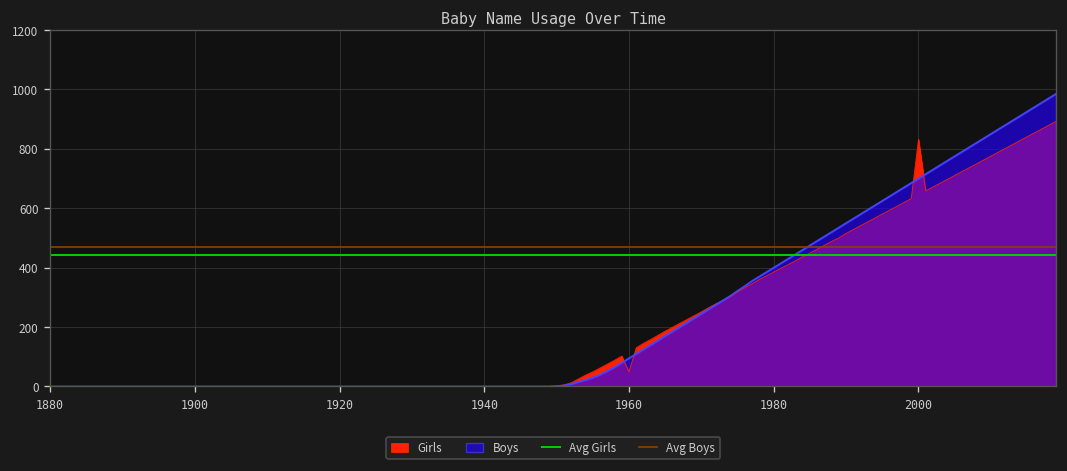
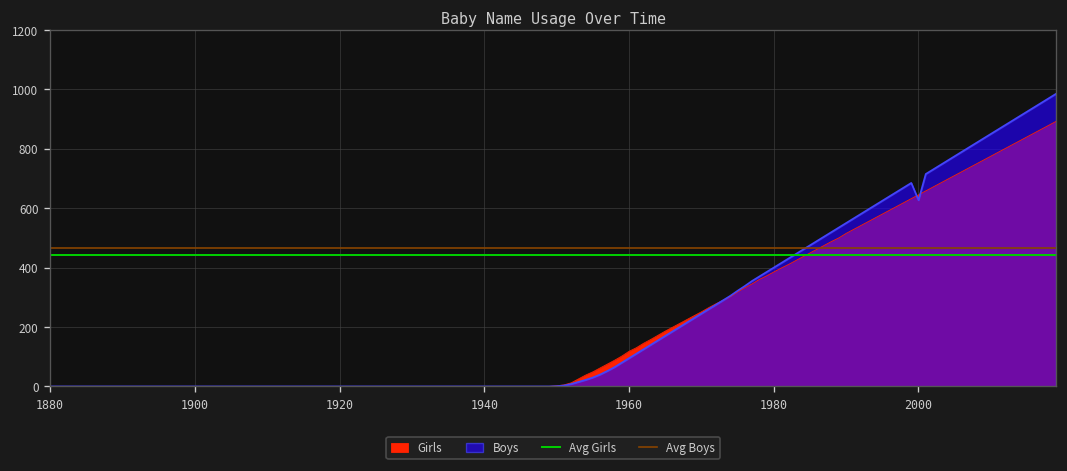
Girls, 1960: 50 -> 120
Girls, 2000: 830 -> 650
Boys, 2000: 700 -> 630
